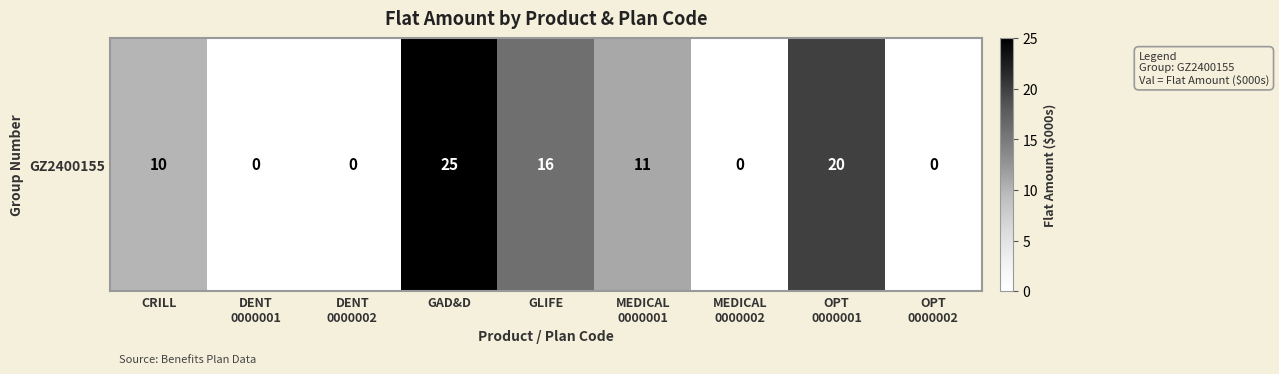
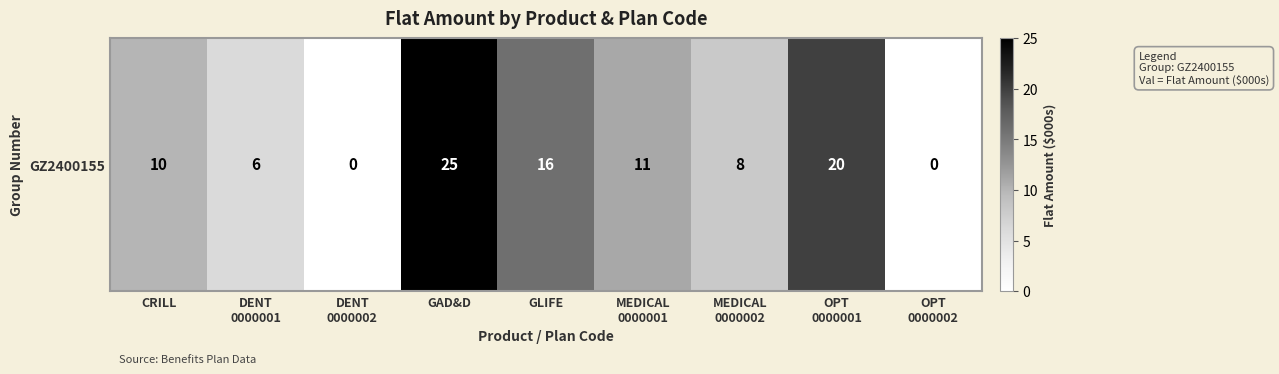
GZ2400155, DENT 0000001: 0 -> 6
GZ2400155, MEDICAL 0000002: 0 -> 8
